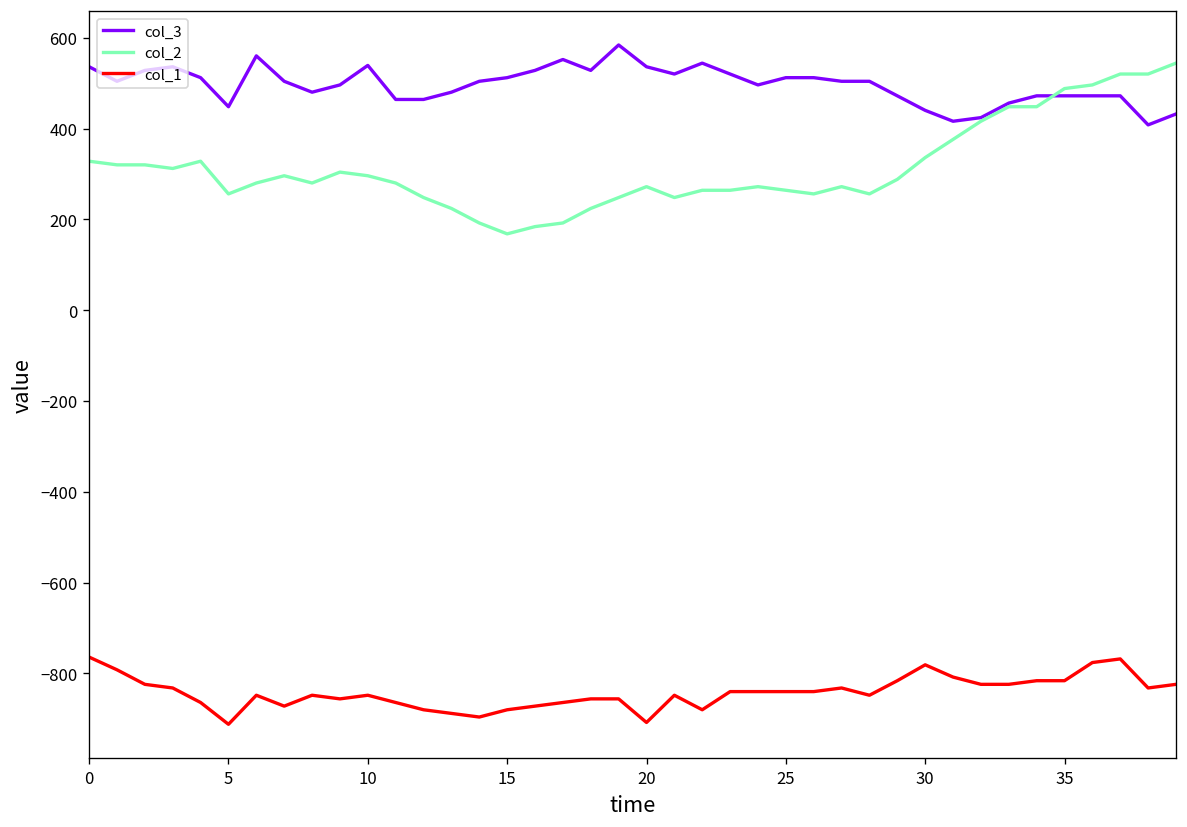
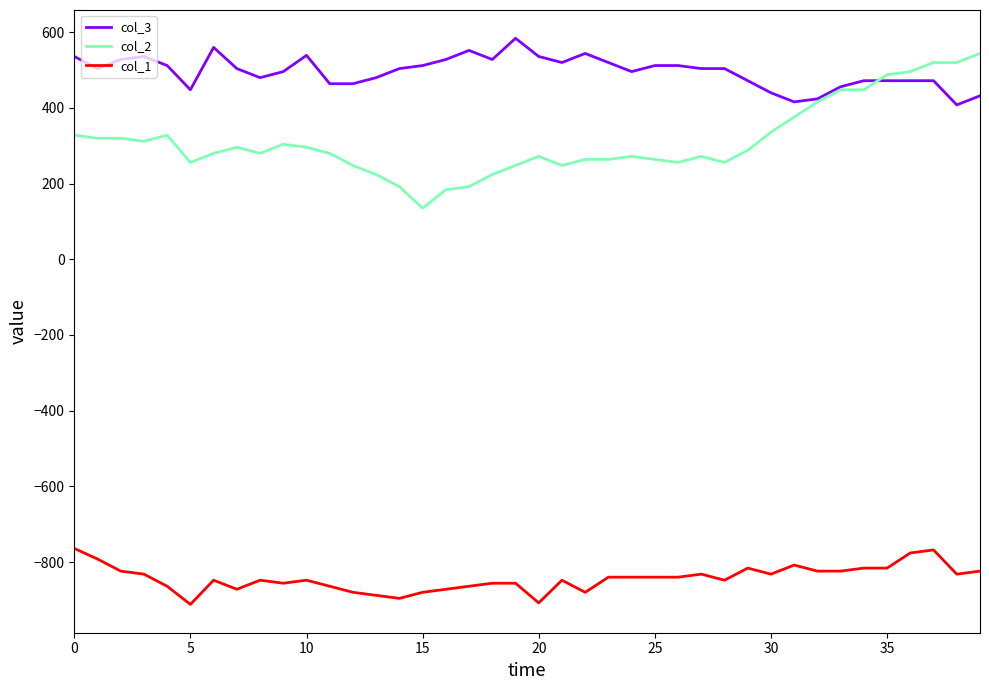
col_2, 15: 170 -> 140
col_1, 30: -780 -> -830
